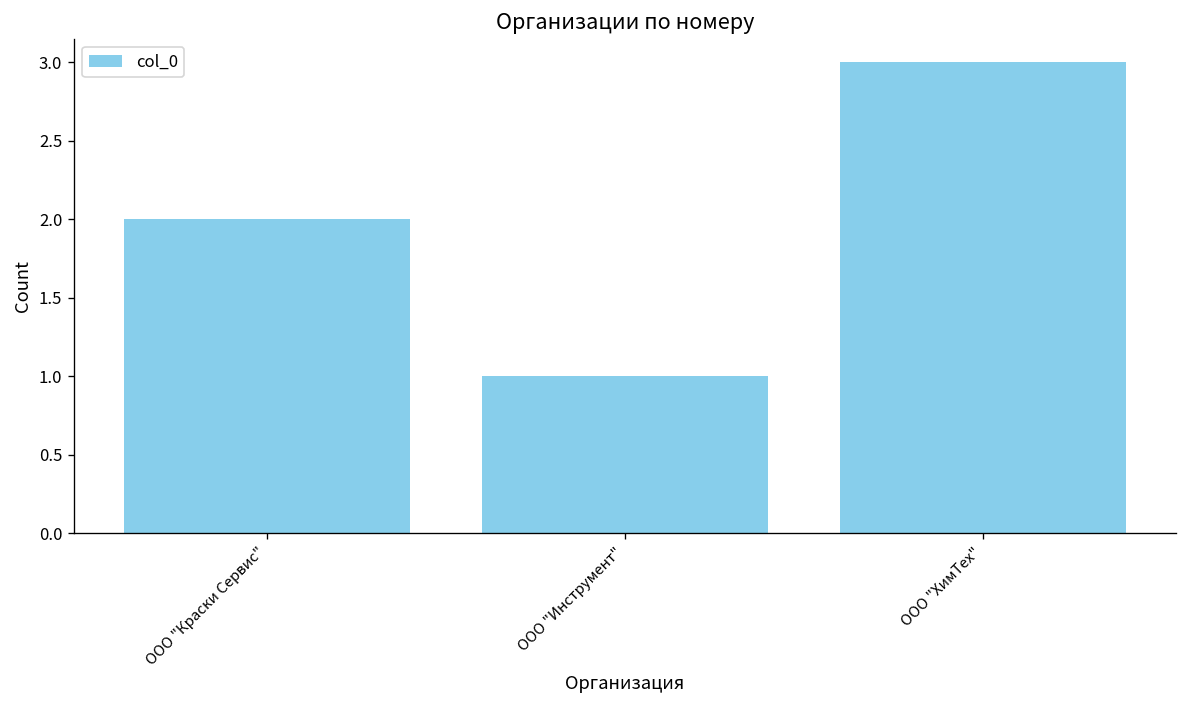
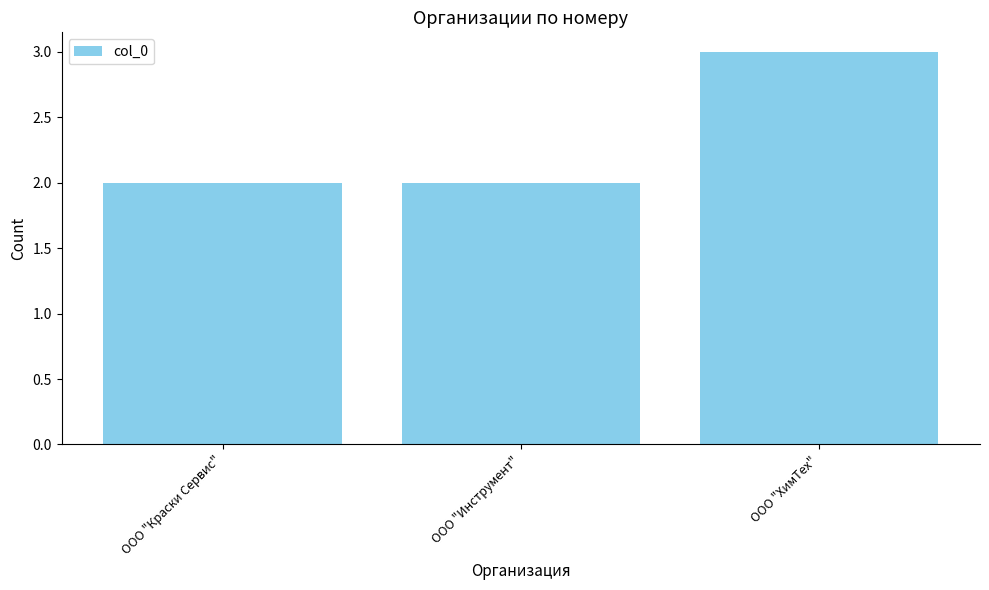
ООО "Инструмент": 1 -> 2
